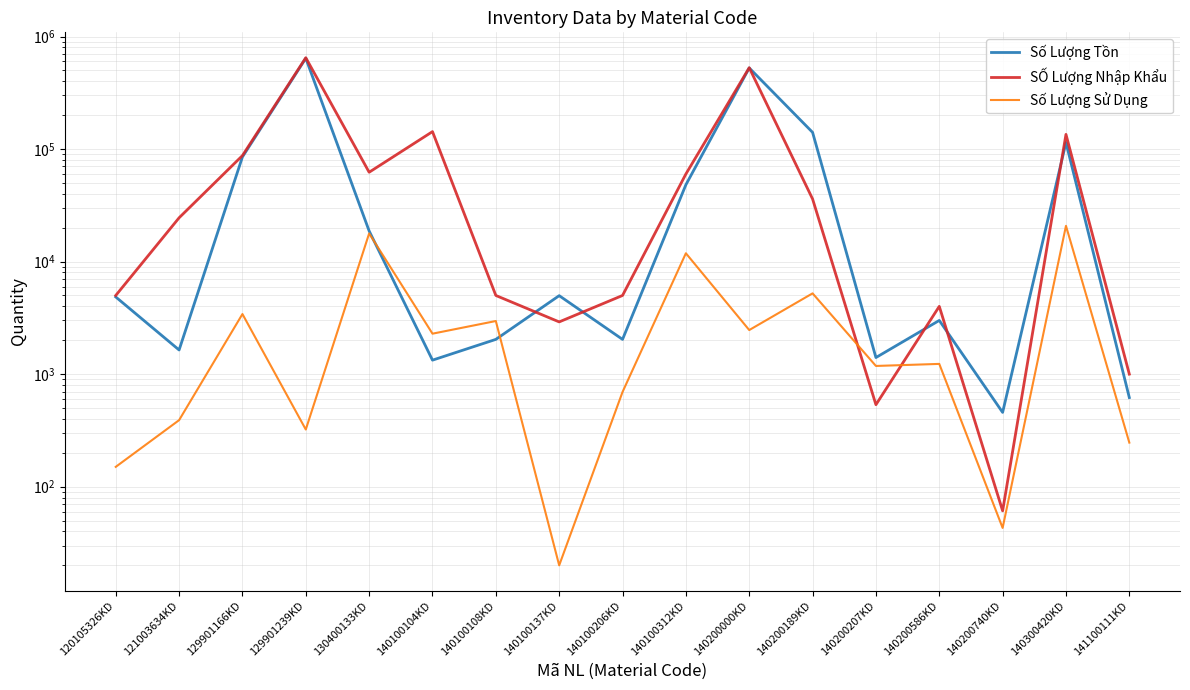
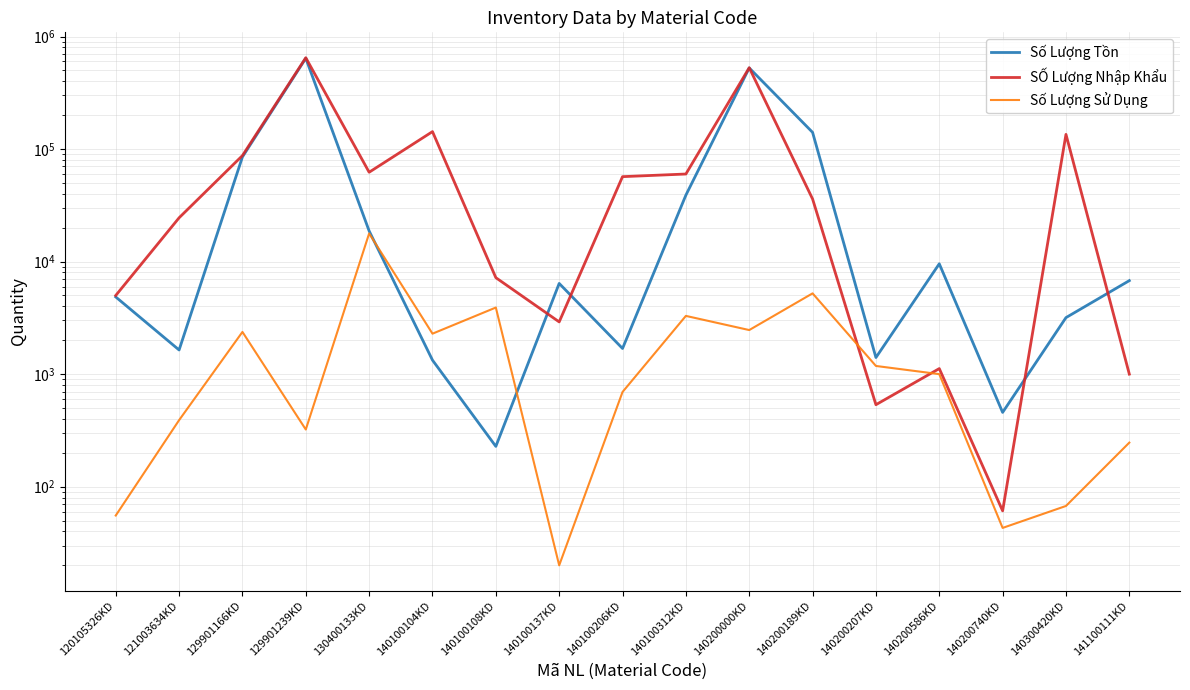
Số Lượng Sử Dụng, 120105326KD: 150 -> 60
Số Lượng Sử Dụng, 129901166KD: 3400 -> 2400
Số Lượng Tồn, 140100108KD: 2000 -> 230
SỐ Lượng Nhập Khẩu, 140100108KD: 5000 -> 7000
Số Lượng Sử Dụng, 140100108KD: 3000 -> 3900
Số Lượng Tồn, 140100137KD: 5000 -> 6000
Số Lượng Tồn, 140100206KD: 2000 -> 1700
SỐ Lượng Nhập Khẩu, 140100206KD: 5000 -> 60000
Số Lượng Tồn, 140100312KD: 48000 -> 39000
Số Lượng Sử Dụng, 140100312KD: 12000 -> 3300
Số Lượng Tồn, 140200586KD: 3000 -> 10000
SỐ Lượng Nhập Khẩu, 140200586KD: 4000 -> 1100
Số Lượng Sử Dụng, 140200586KD: 1200 -> 1000
Số Lượng Tồn, 140300420KD: 110000 -> 3200
Số Lượng Sử Dụng, 140300420KD: 21000 -> 70
Số Lượng Tồn, 141100111KD: 600 -> 7000
